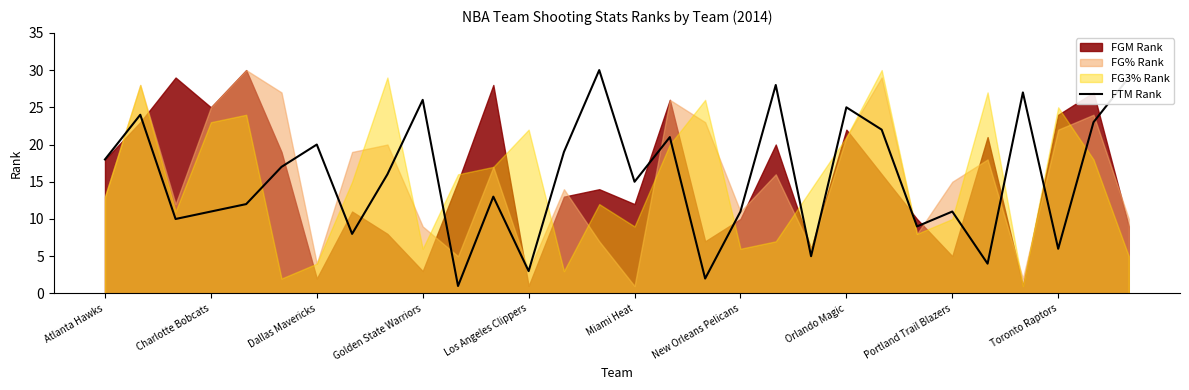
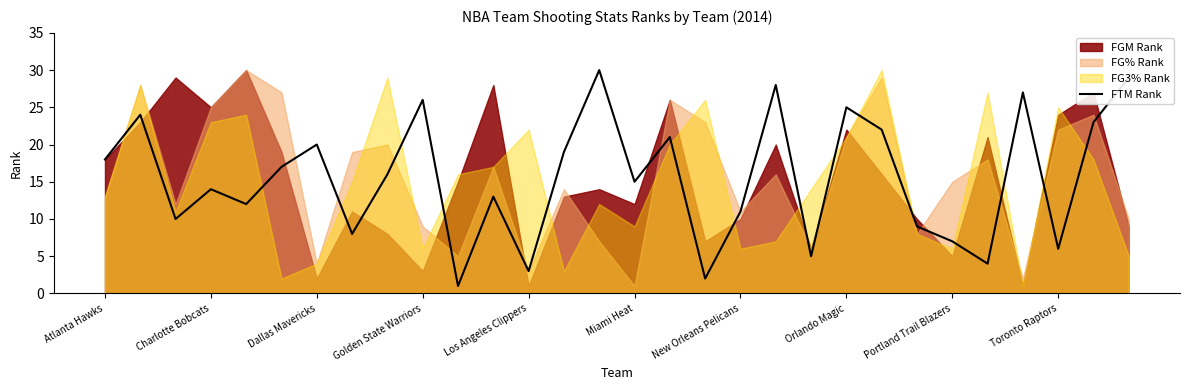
FTM Rank, Charlotte Bobcats: 11 -> 14
FTM Rank, Portland Trail Blazers: 11 -> 7
FG3% Rank, Portland Trail Blazers: 10 -> 6
